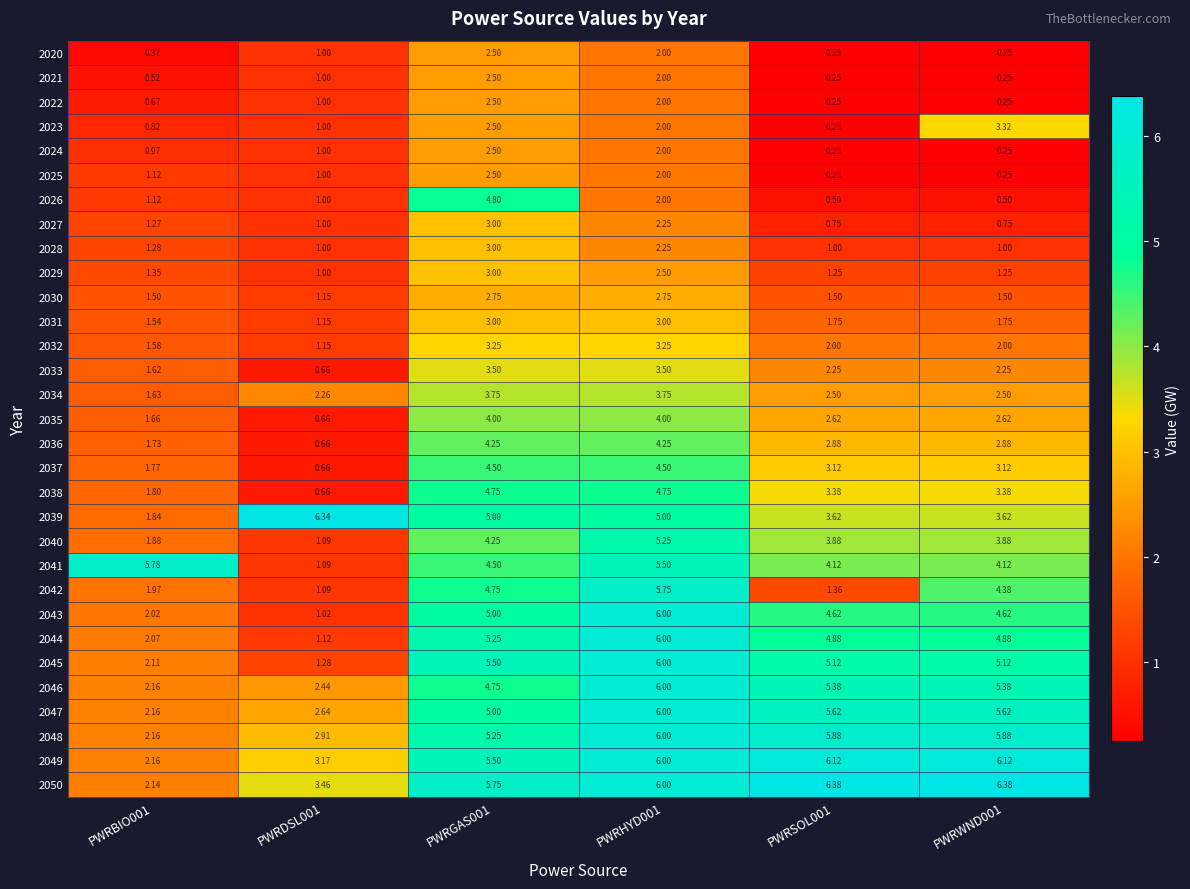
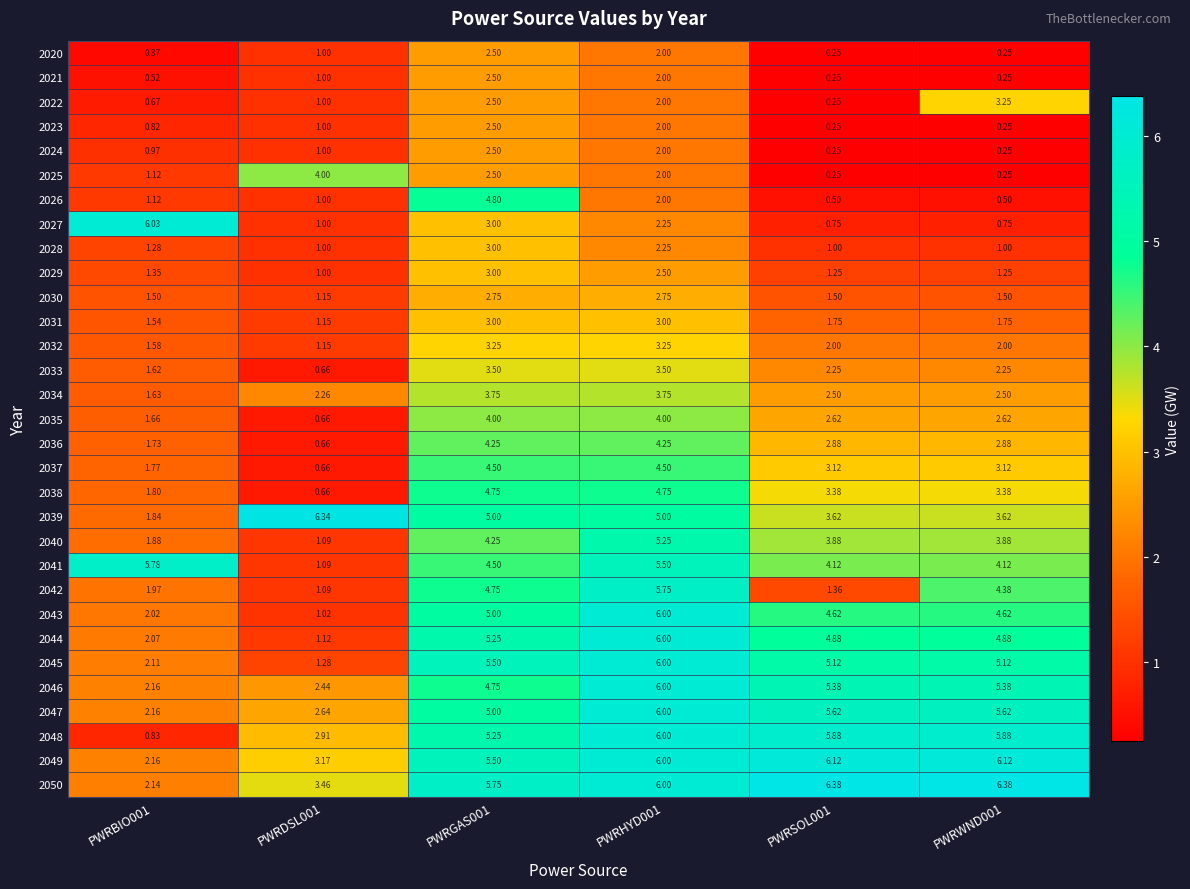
2022, PWRWND001: 0.25 -> 3.25
2023, PWRWND001: 3.32 -> 0.25
2025, PWRDSL001: 1.00 -> 4.00
2027, PWRBIO001: 1.27 -> 6.03
2048, PWRBIO001: 2.16 -> 0.83
